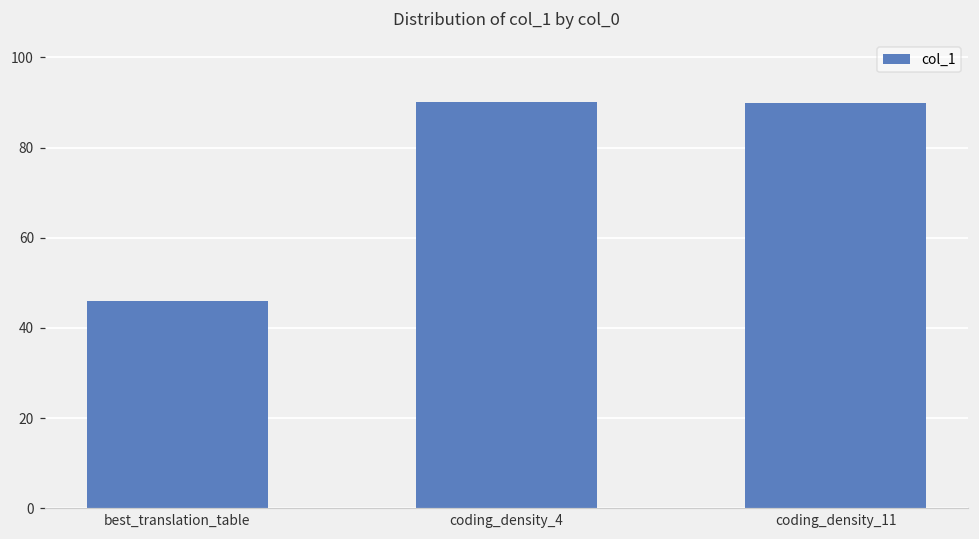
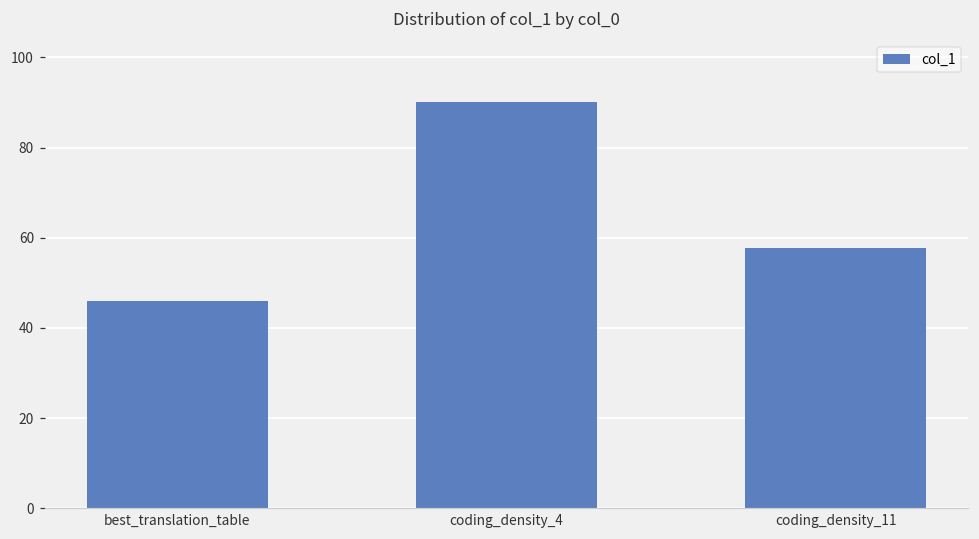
coding_density_11: 90 -> 58
